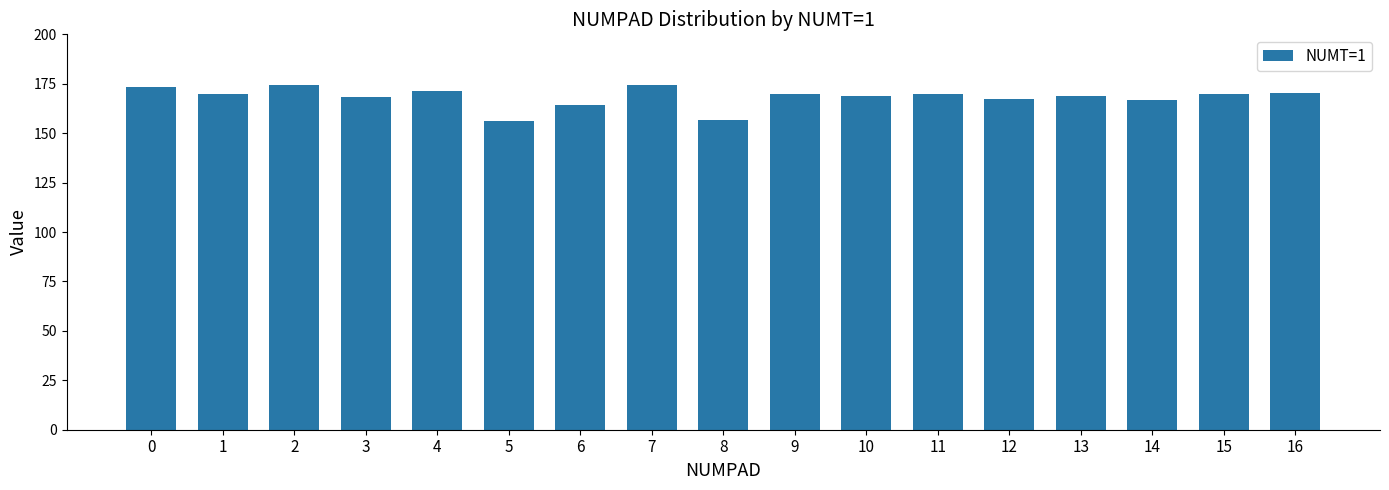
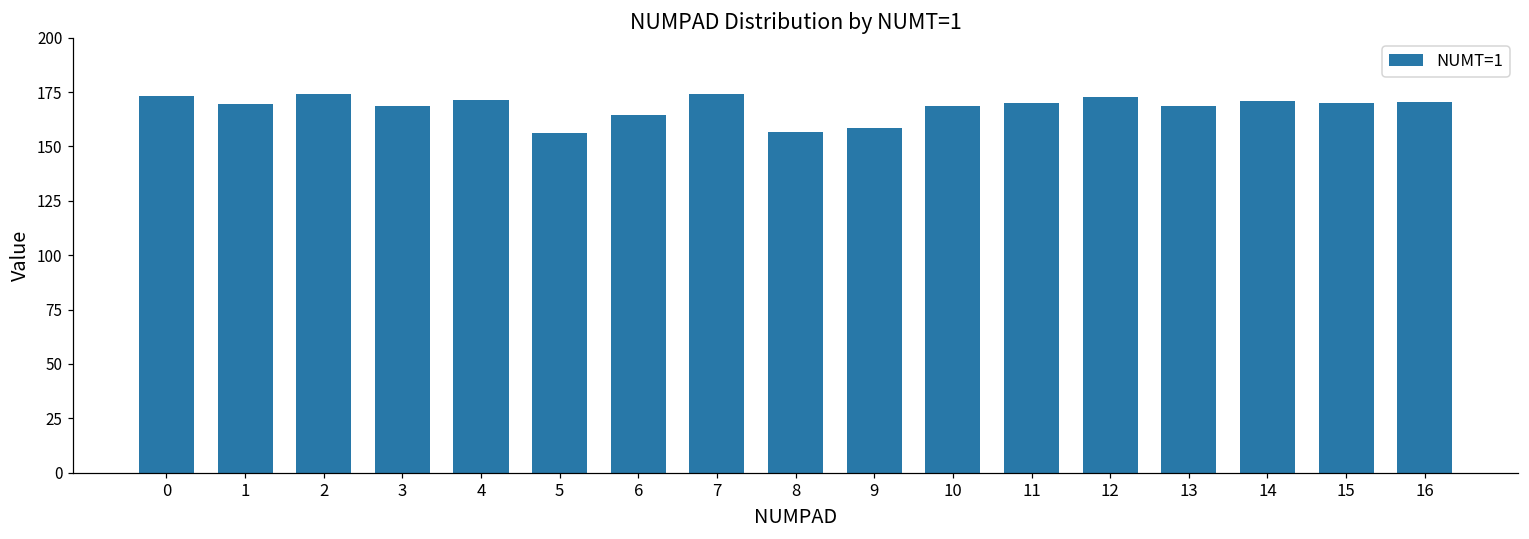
9: 170 -> 158
12: 167 -> 173
14: 167 -> 171
